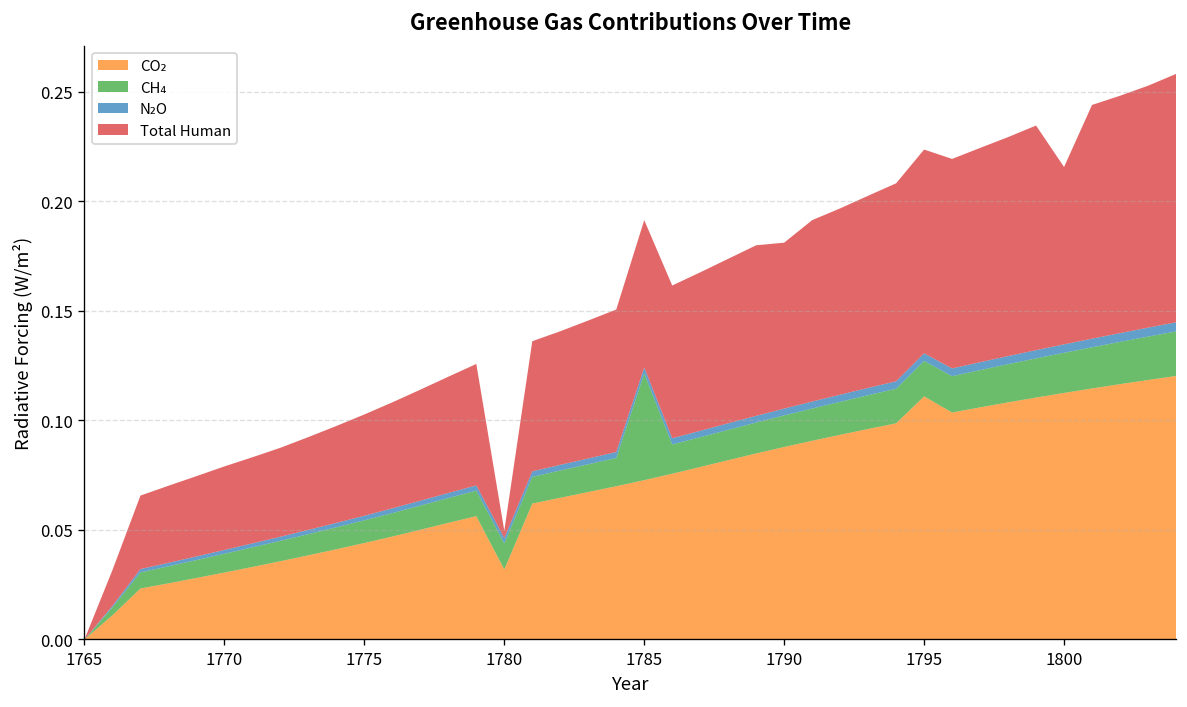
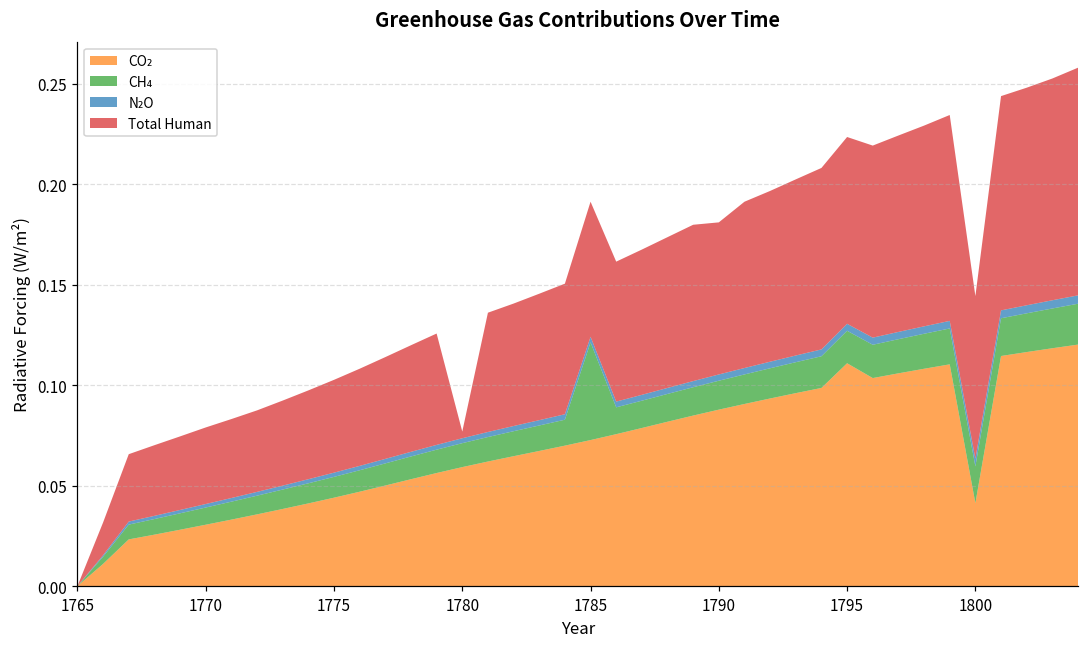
CO₂, 1780: 0.032 -> 0.059
CO₂, 1800: 0.113 -> 0.041
